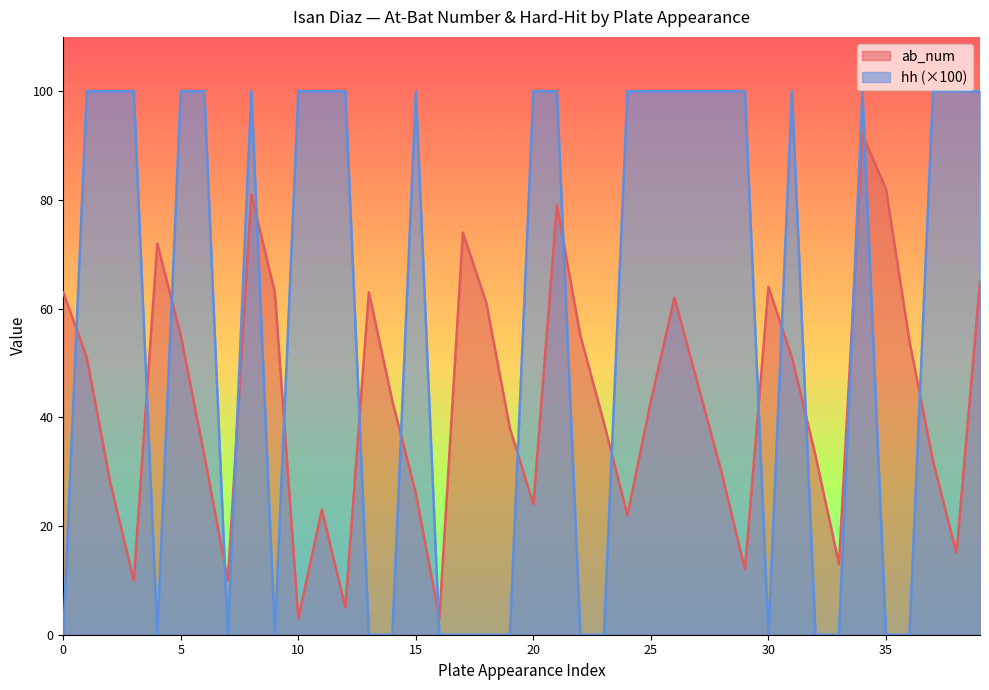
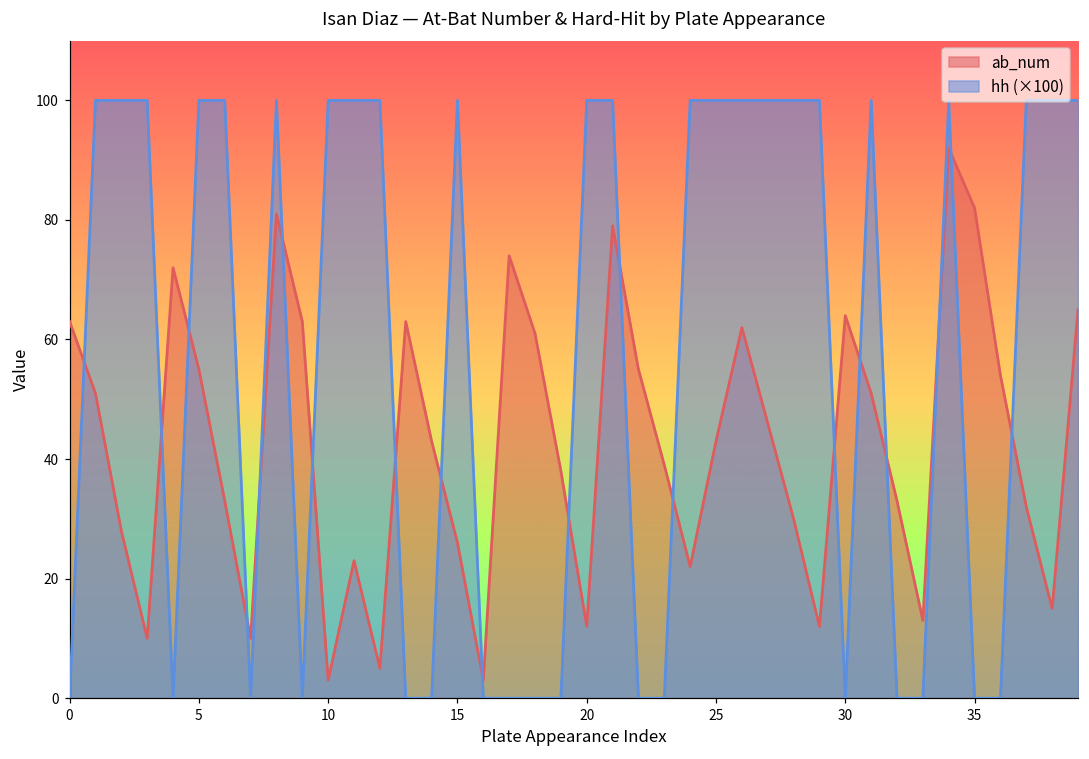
ab_num, 20: 24 -> 12
